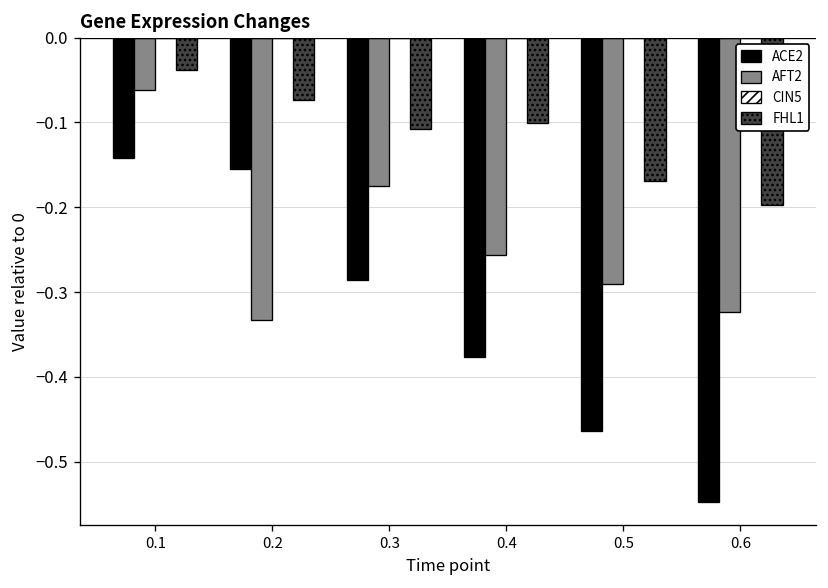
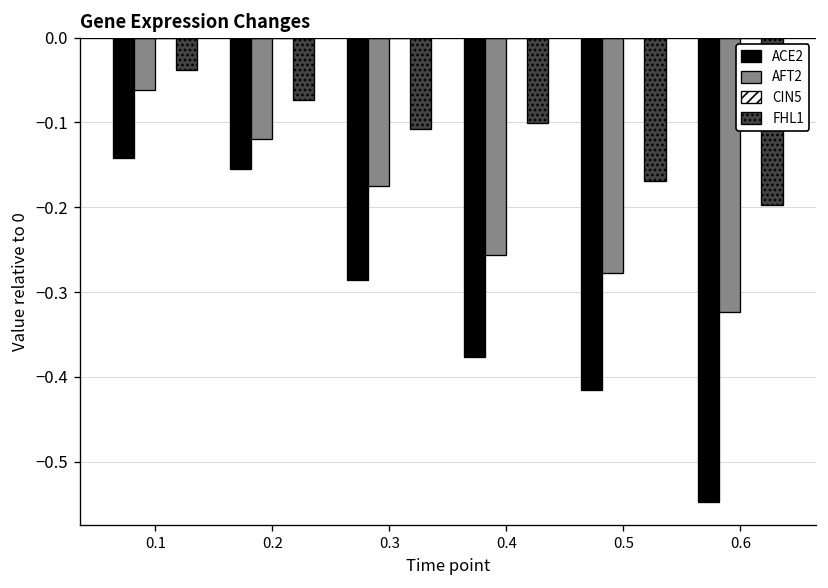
AFT2, 0.2: -0.33 -> -0.12
ACE2, 0.5: -0.46 -> -0.41
AFT2, 0.5: -0.29 -> -0.28
